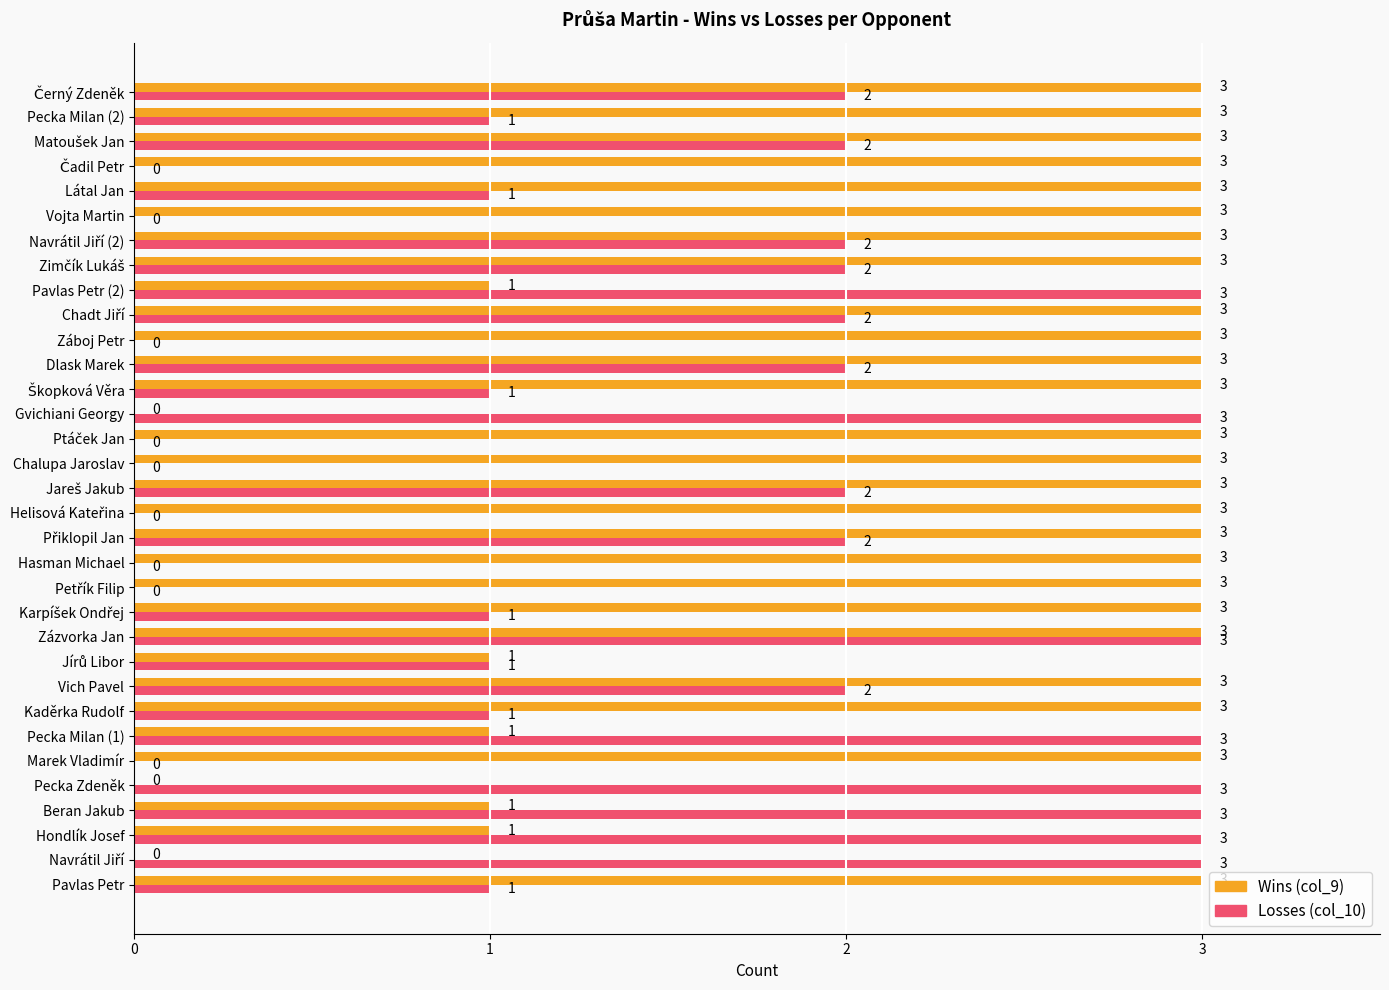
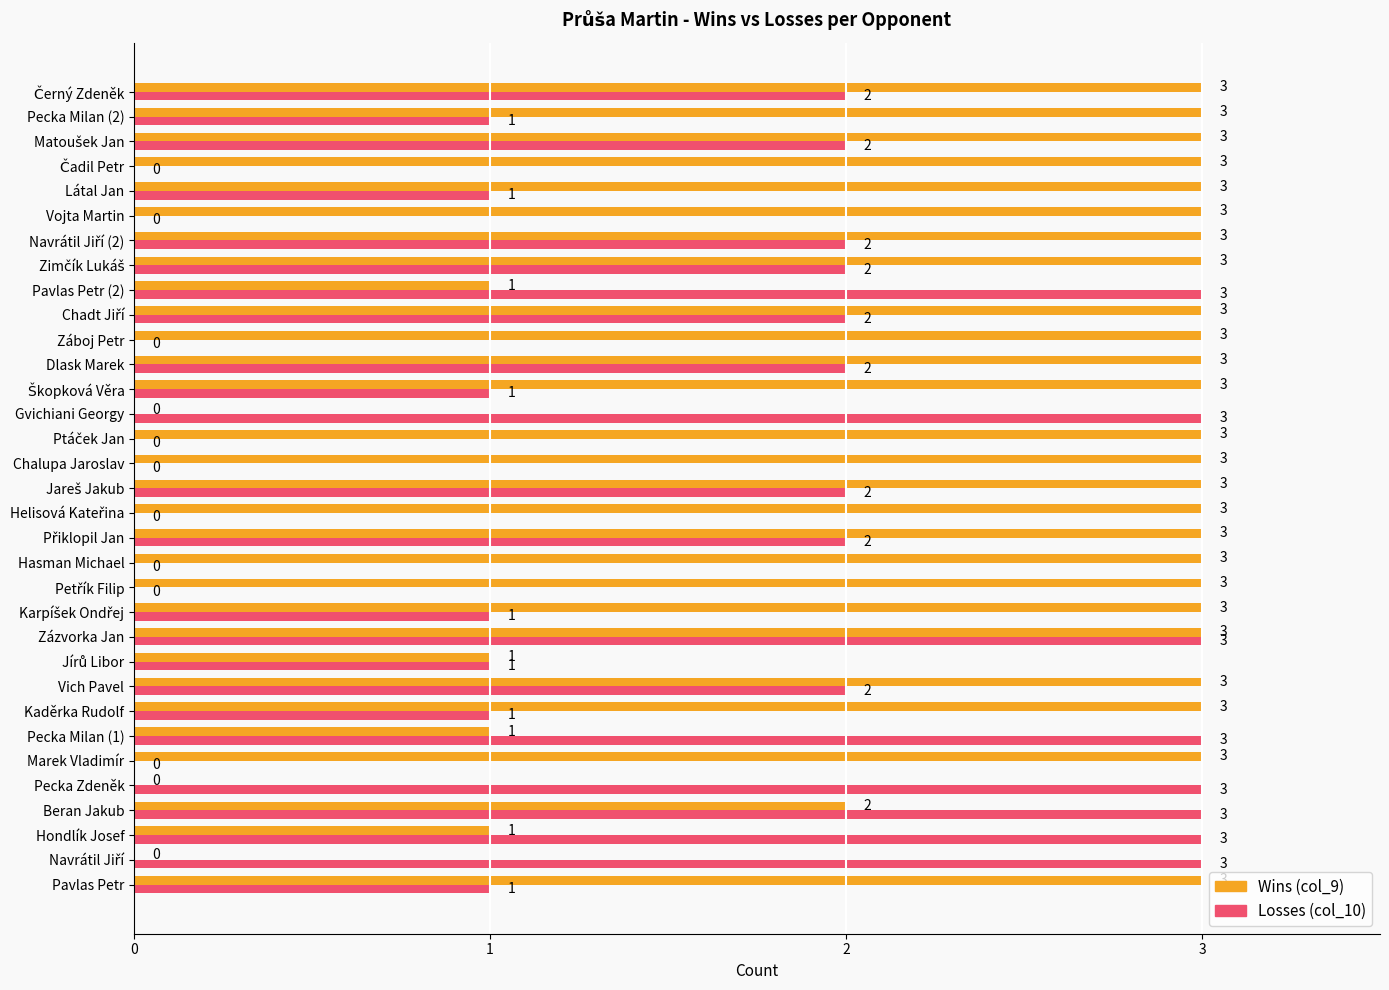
Wins (col_9), Beran Jakub: 1 -> 2
